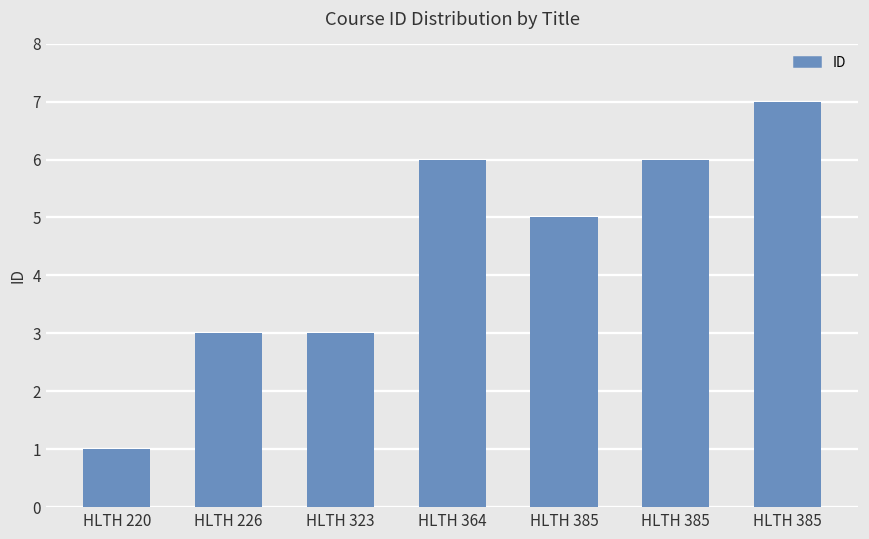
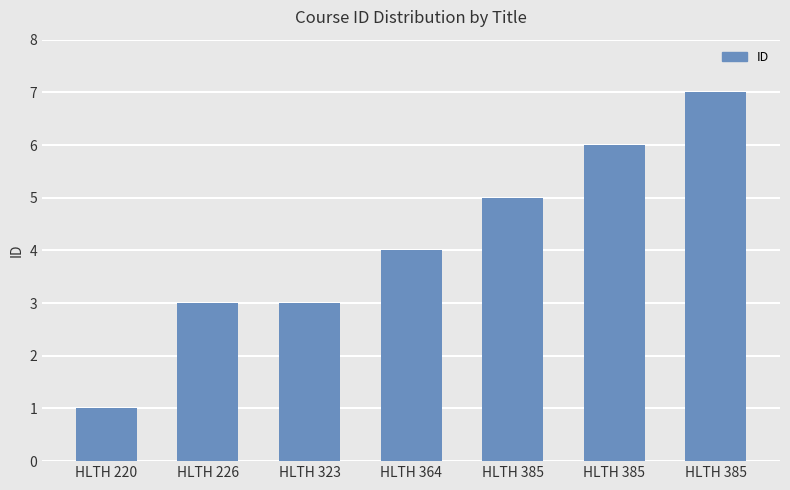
HLTH 364: 6 -> 4
